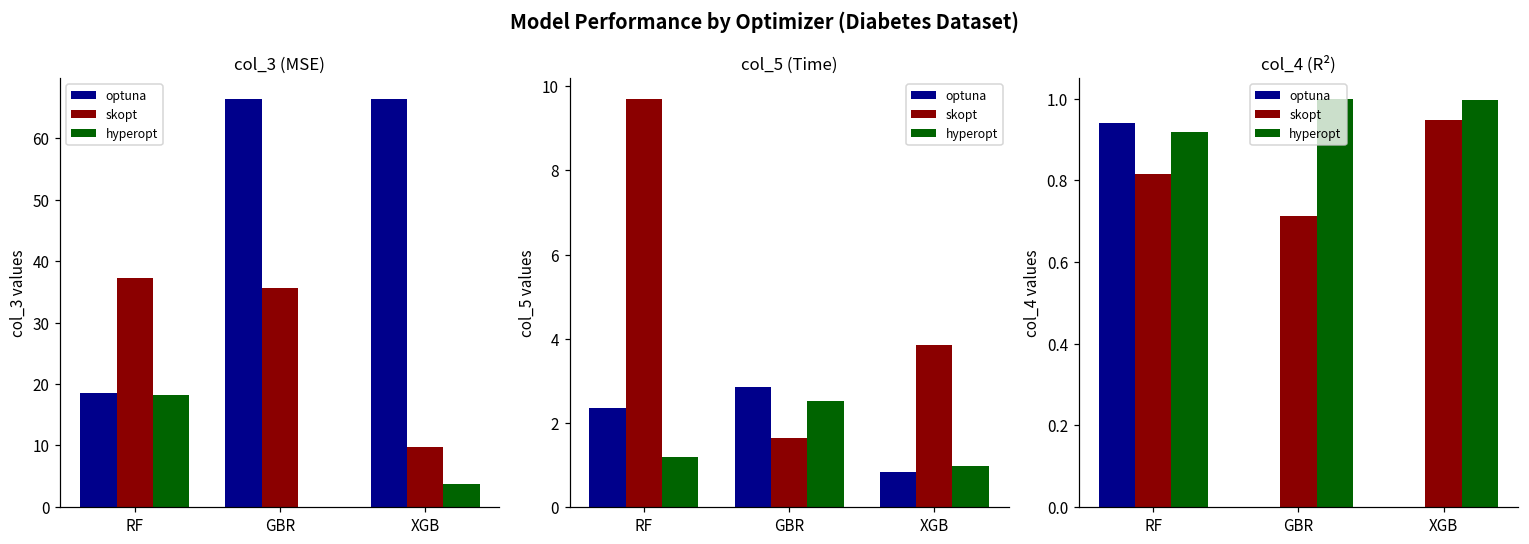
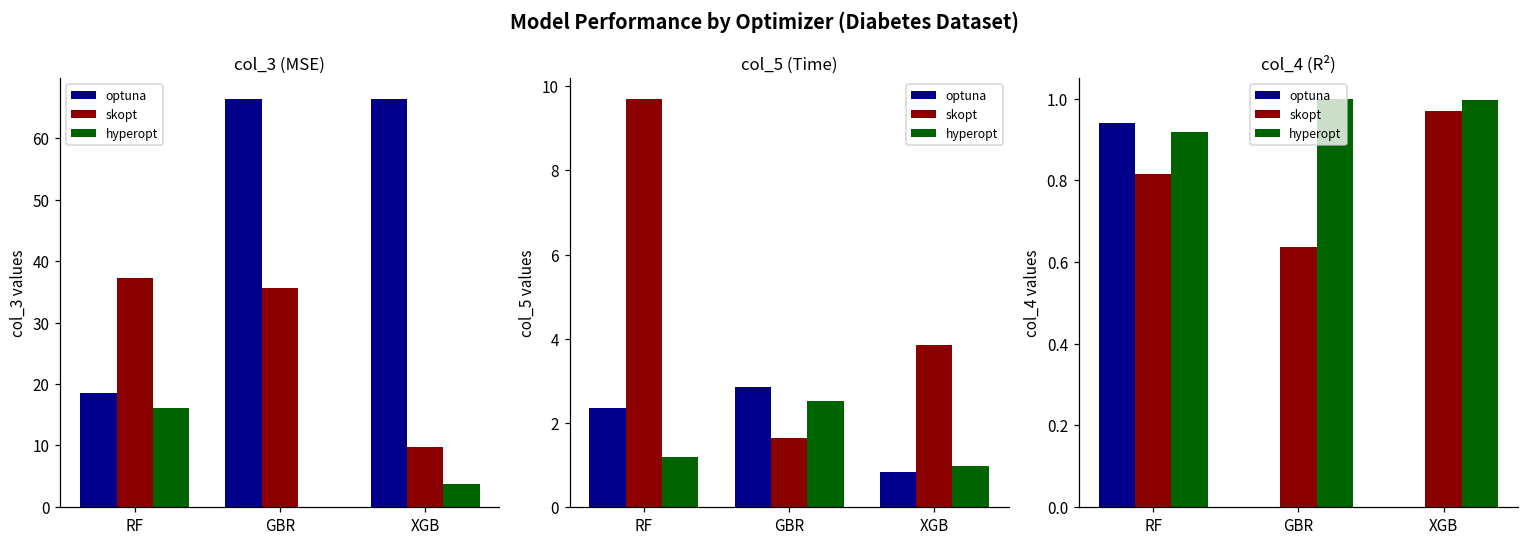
col_3 (MSE), hyperopt, RF: 18 -> 16
col_4 (R²), skopt, GBR: 0.71 -> 0.64
col_4 (R²), skopt, XGB: 0.95 -> 0.97
